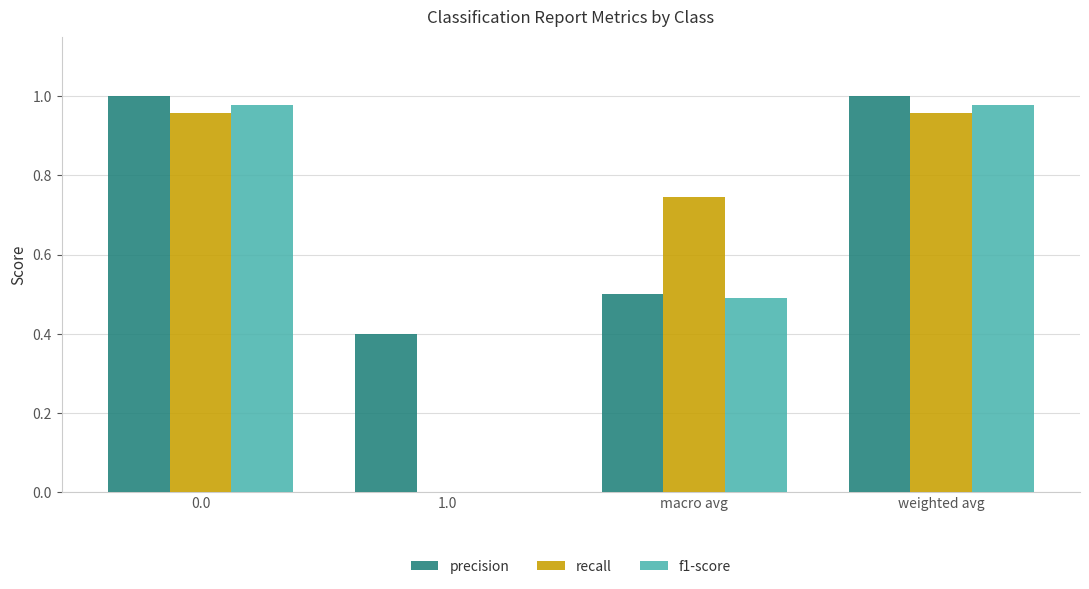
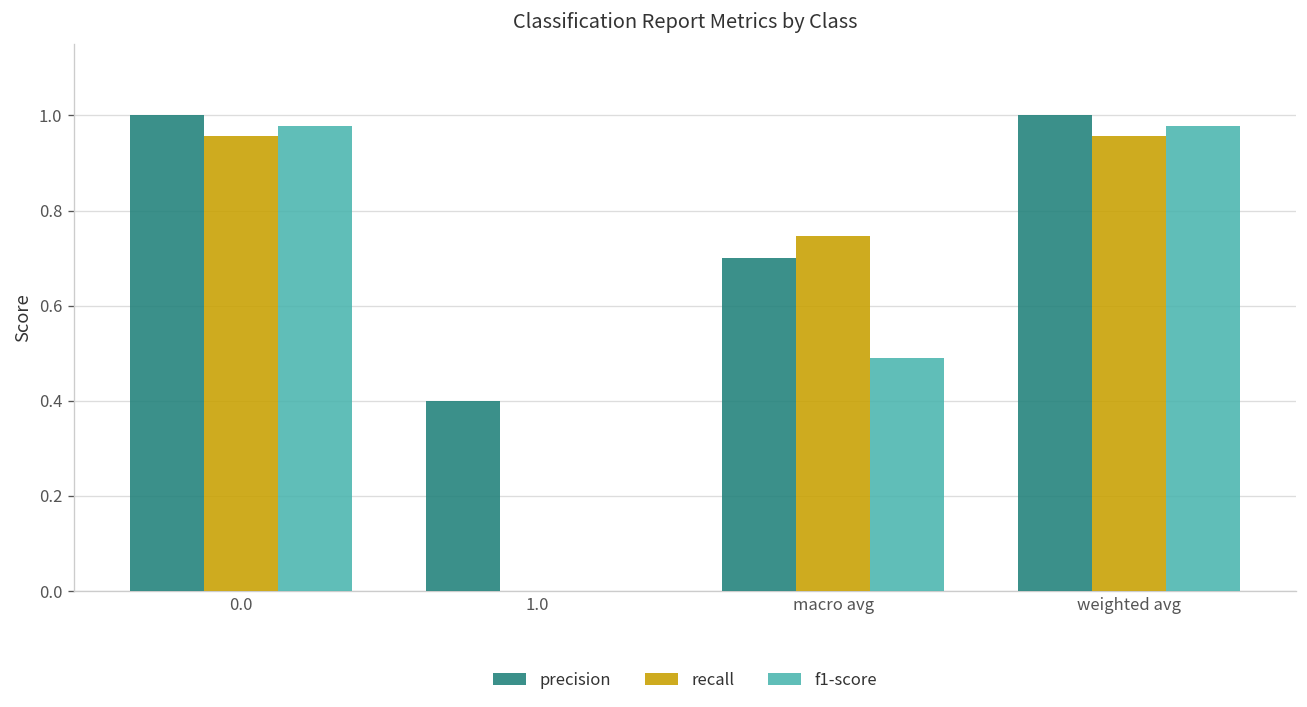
precision, macro avg: 0.5 -> 0.7
